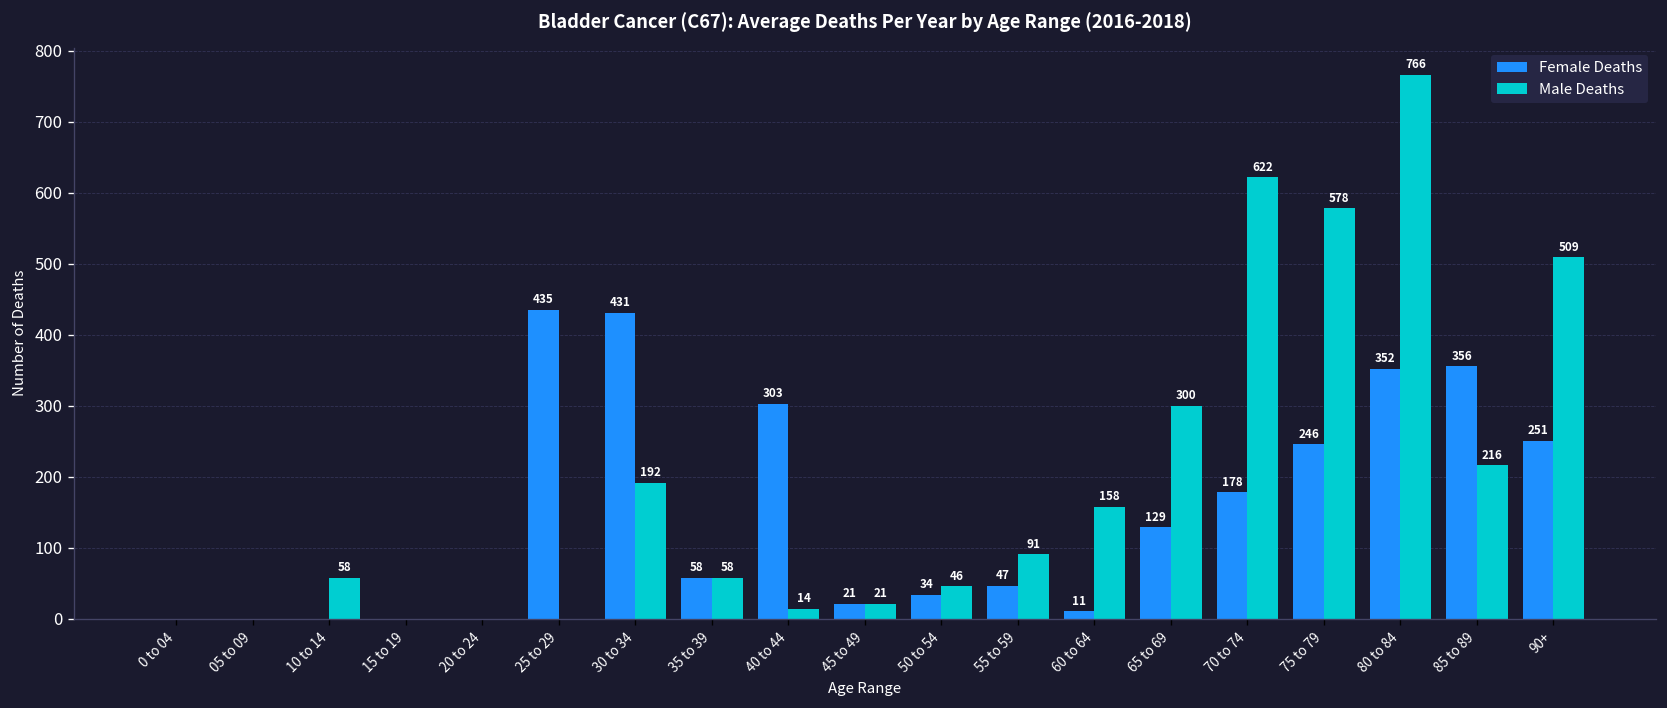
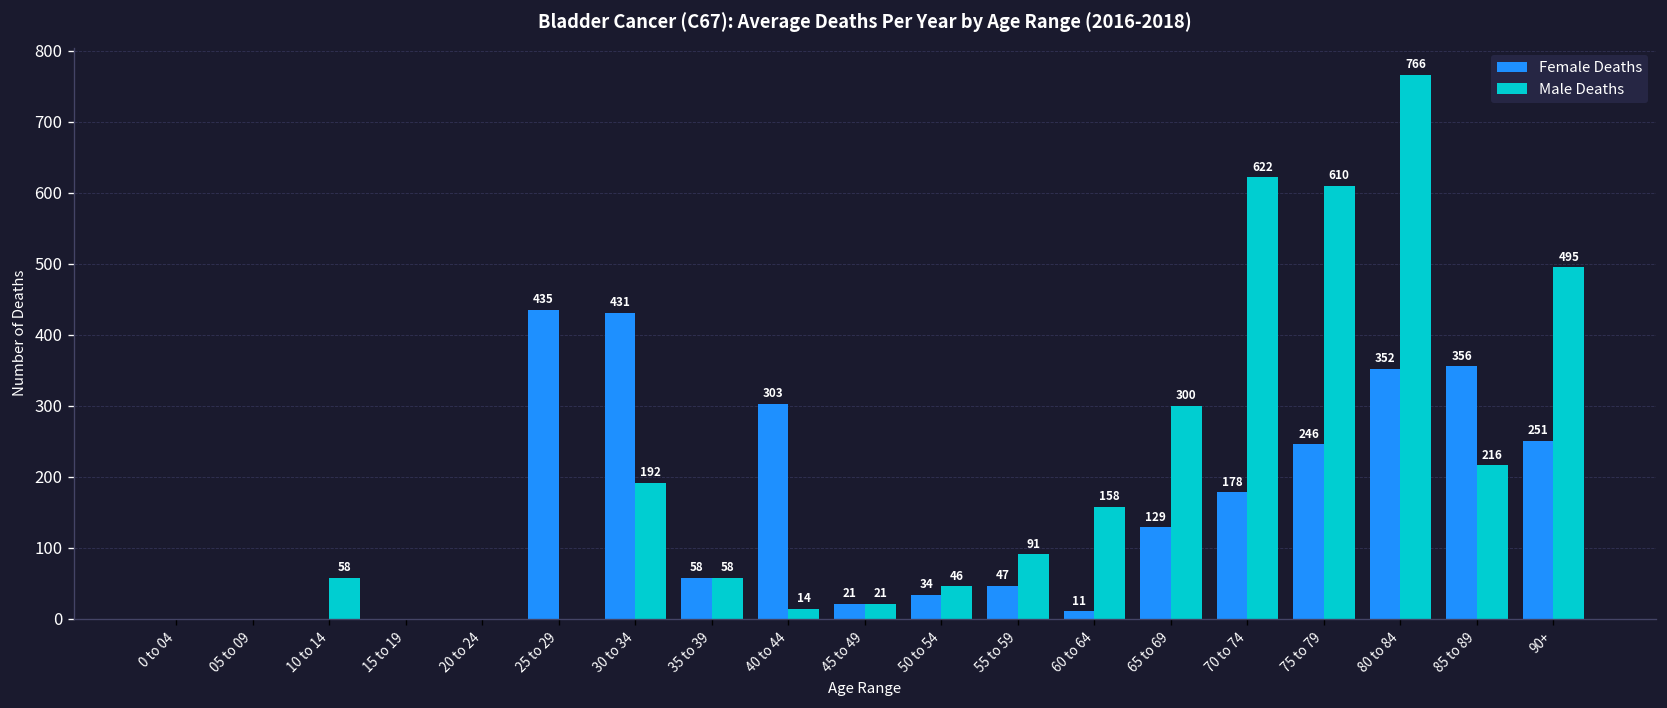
Male Deaths, 75 to 79: 578 -> 610
Male Deaths, 90+: 509 -> 495
